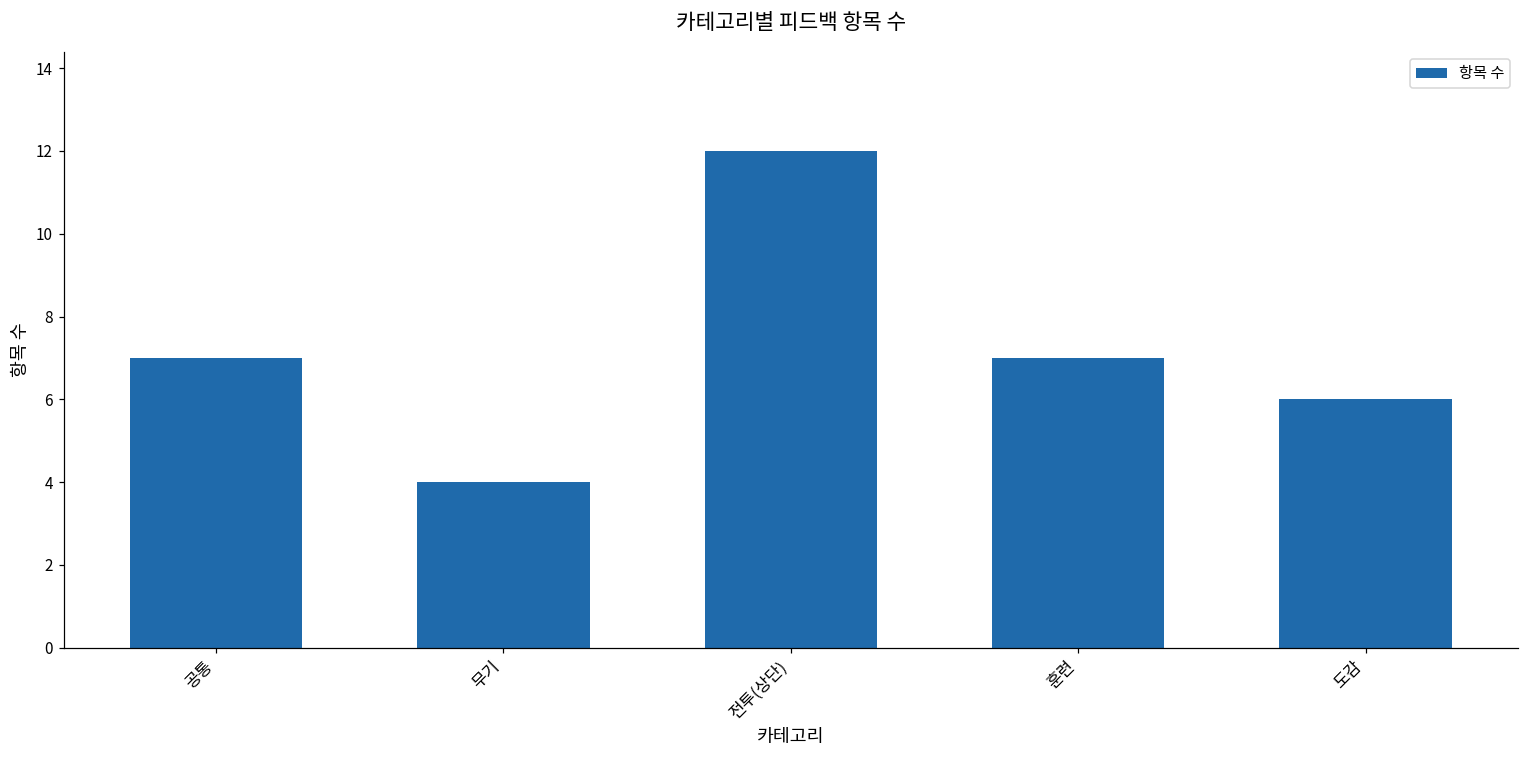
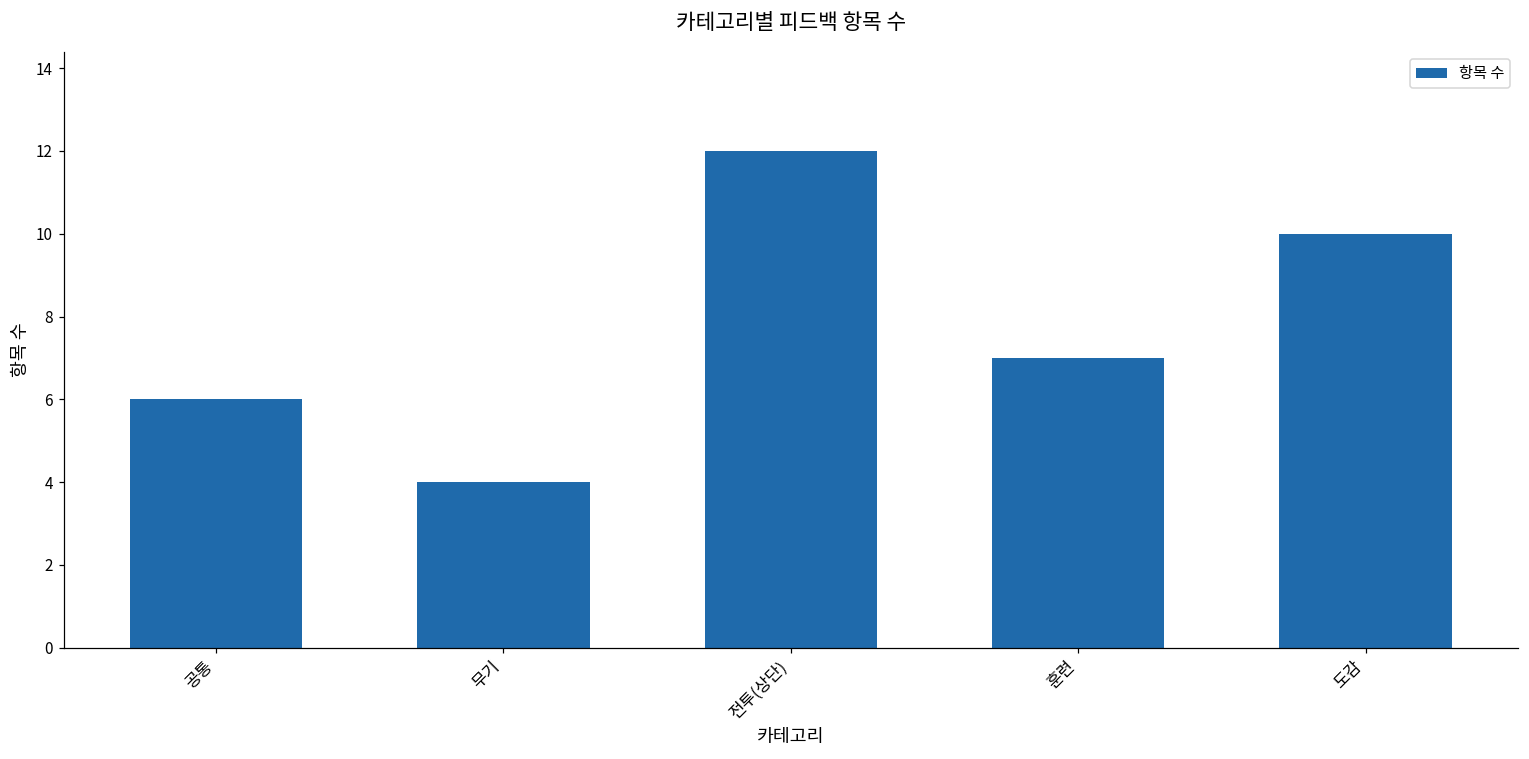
공통: 7 -> 6
도감: 6 -> 10
